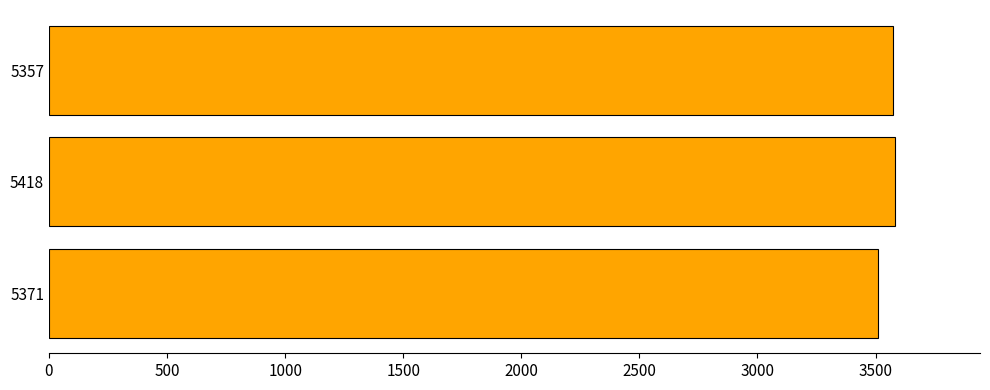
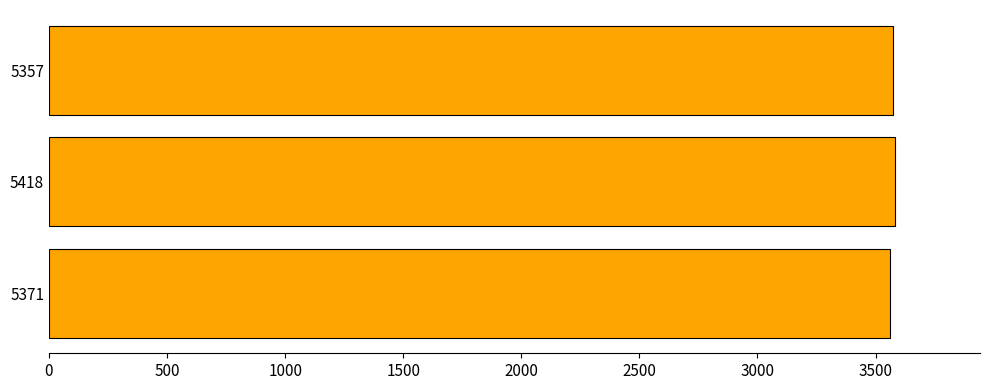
5371: 3510 -> 3560
